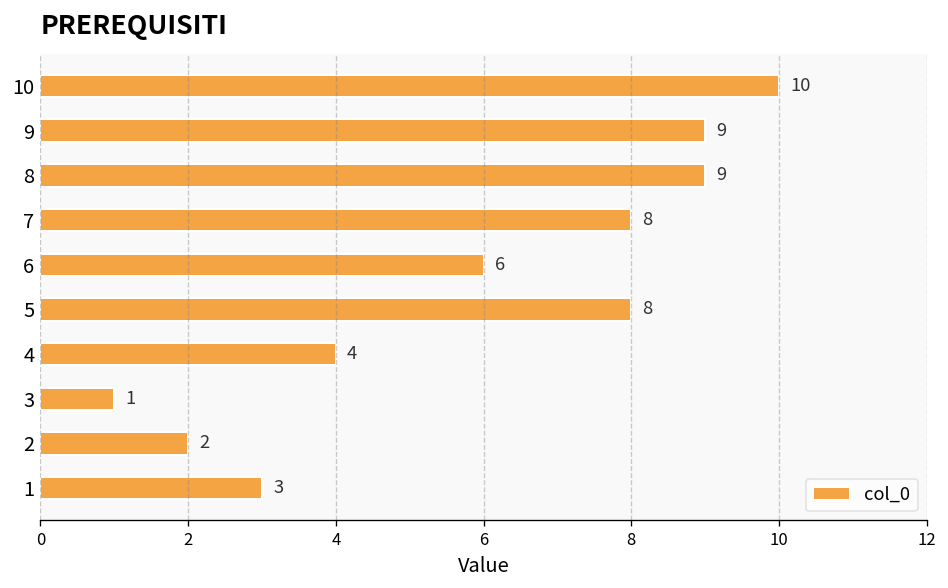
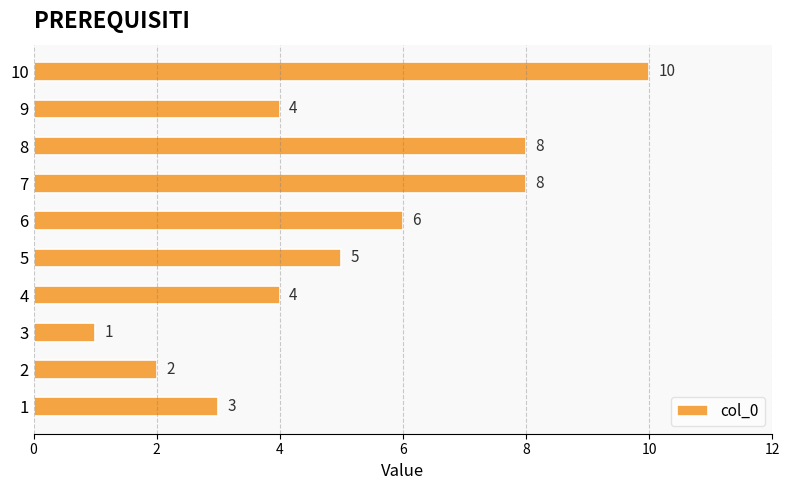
9: 9 -> 4
8: 9 -> 8
5: 8 -> 5
